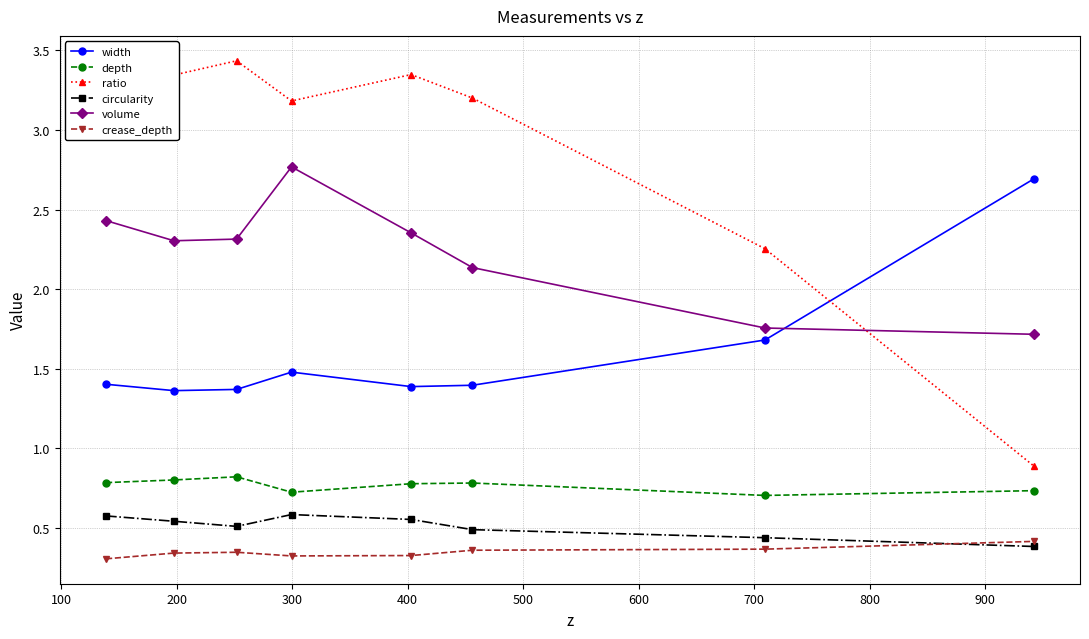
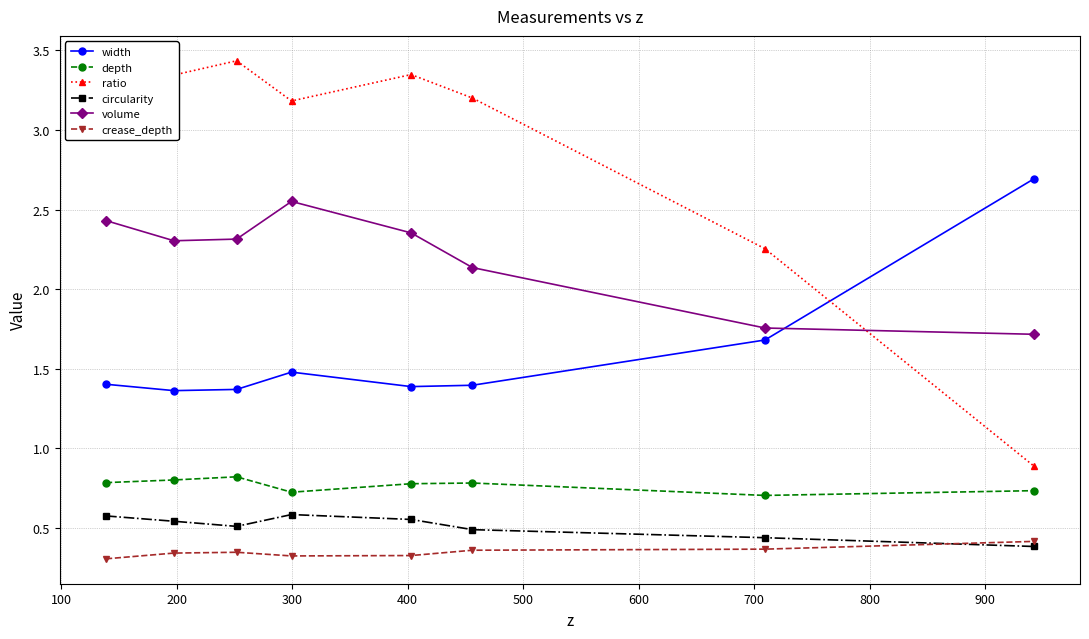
volume, 300: 2.77 -> 2.55
